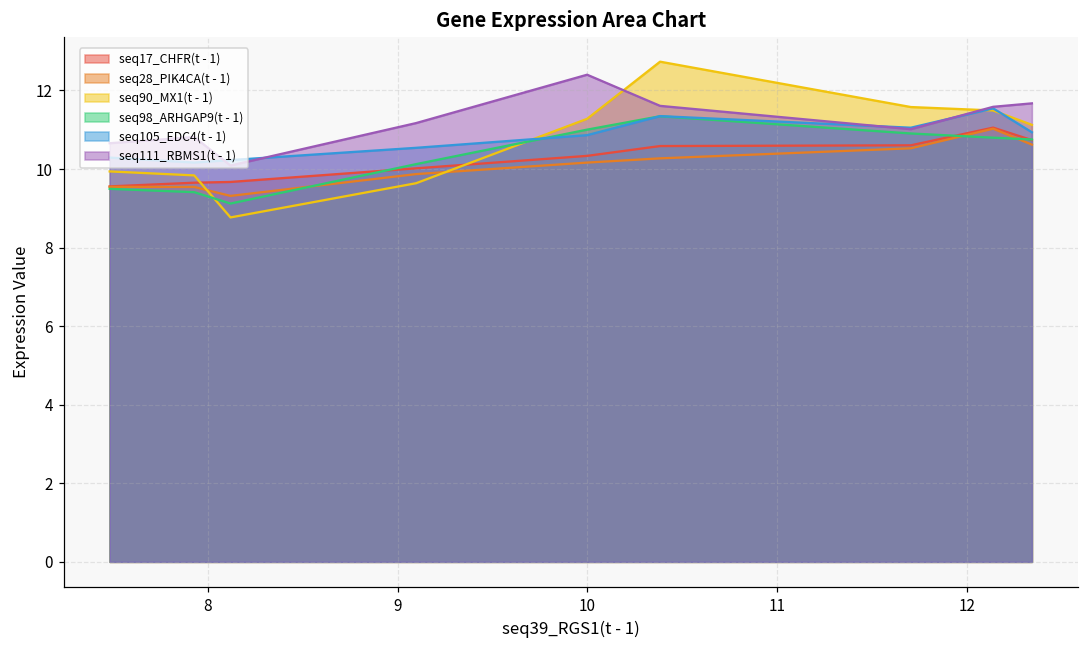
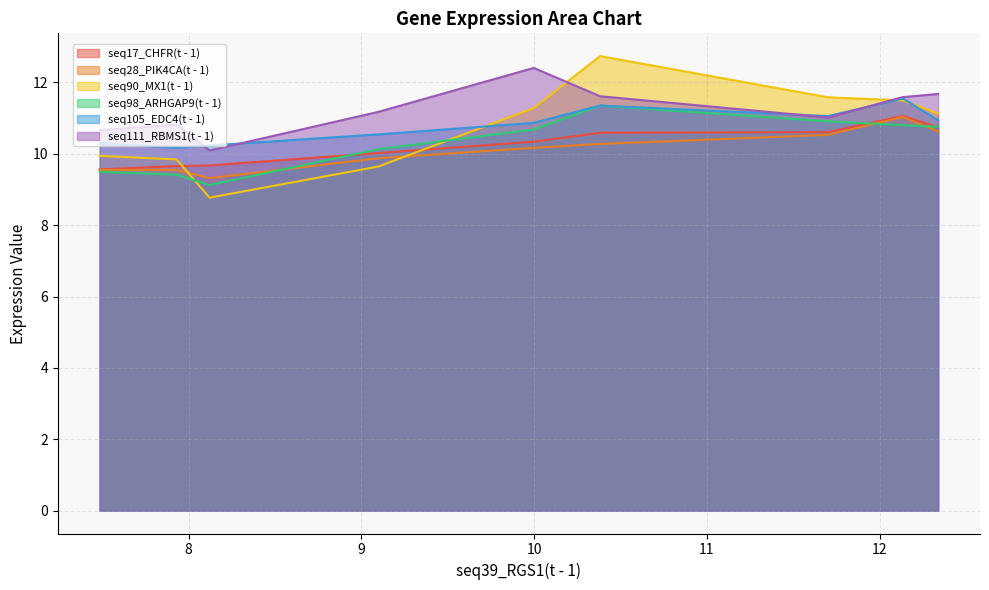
seq98_ARHGAP9(t - 1), 10: 11.0 -> 10.7
